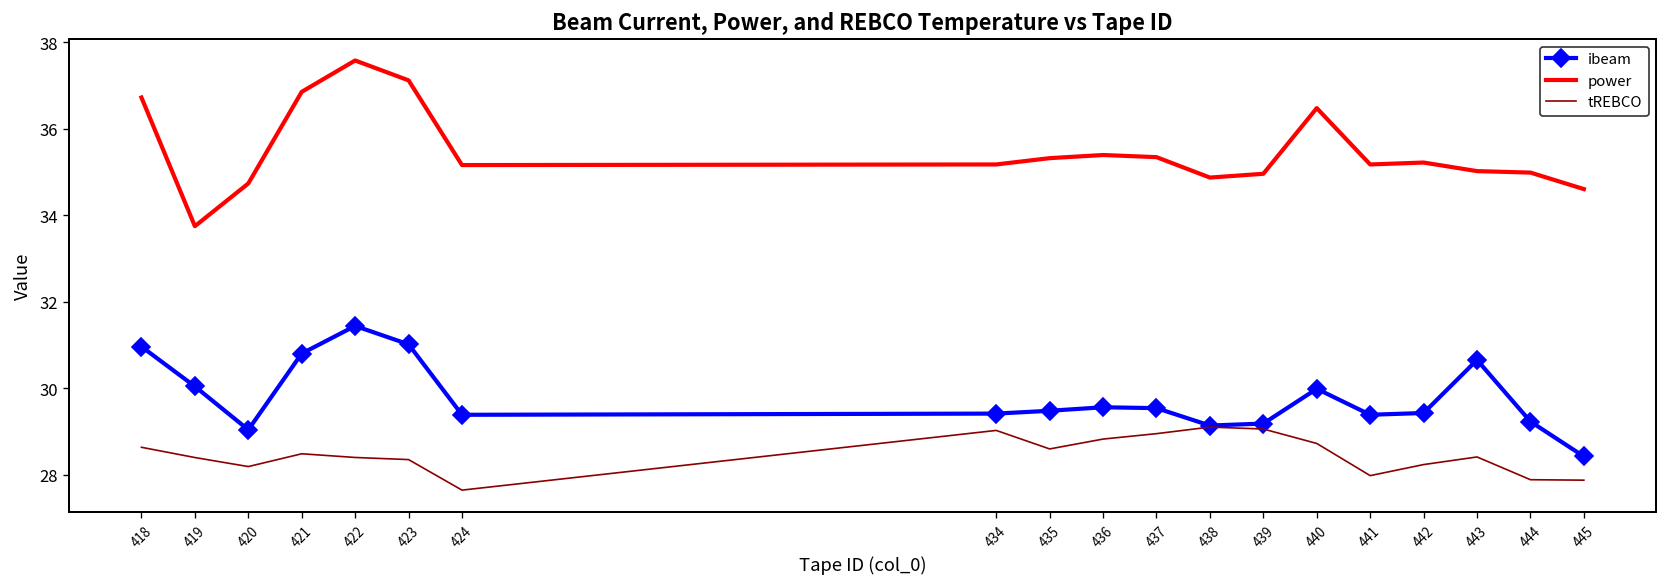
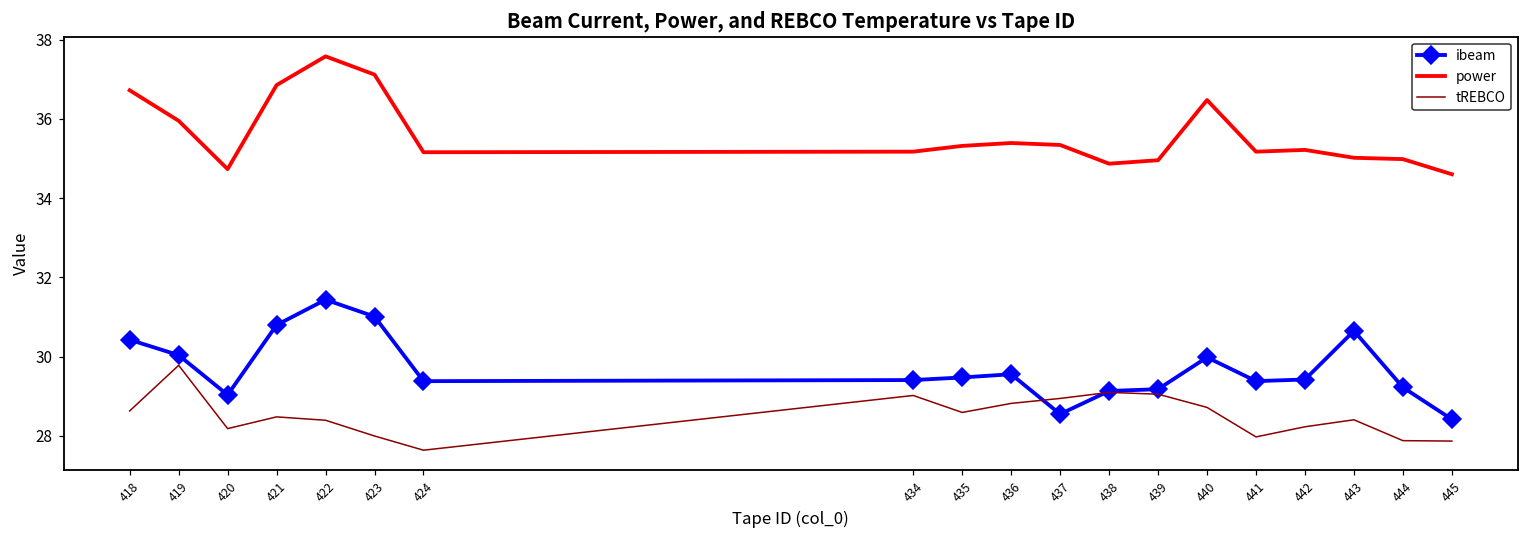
ibeam, 418: 31.0 -> 30.4
power, 419: 33.7 -> 36.0
tREBCO, 419: 28.4 -> 29.8
tREBCO, 423: 28.3 -> 28.0
ibeam, 437: 29.5 -> 28.6
